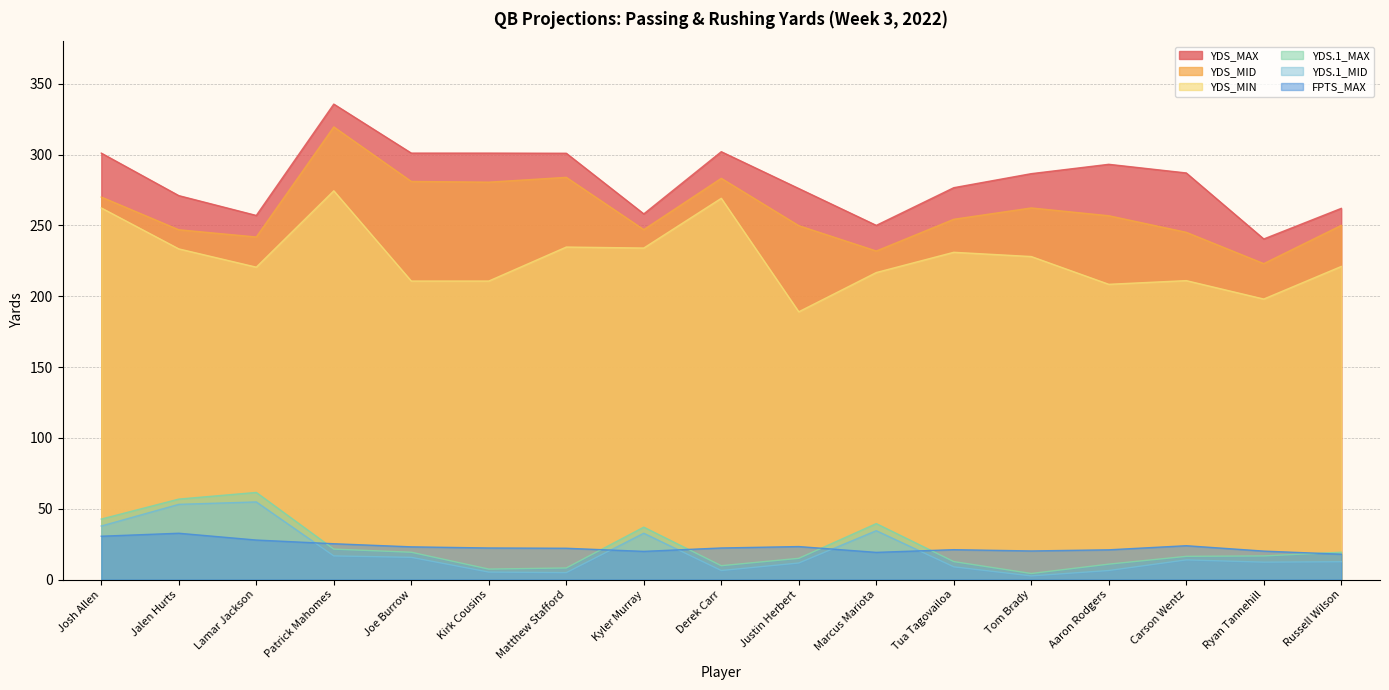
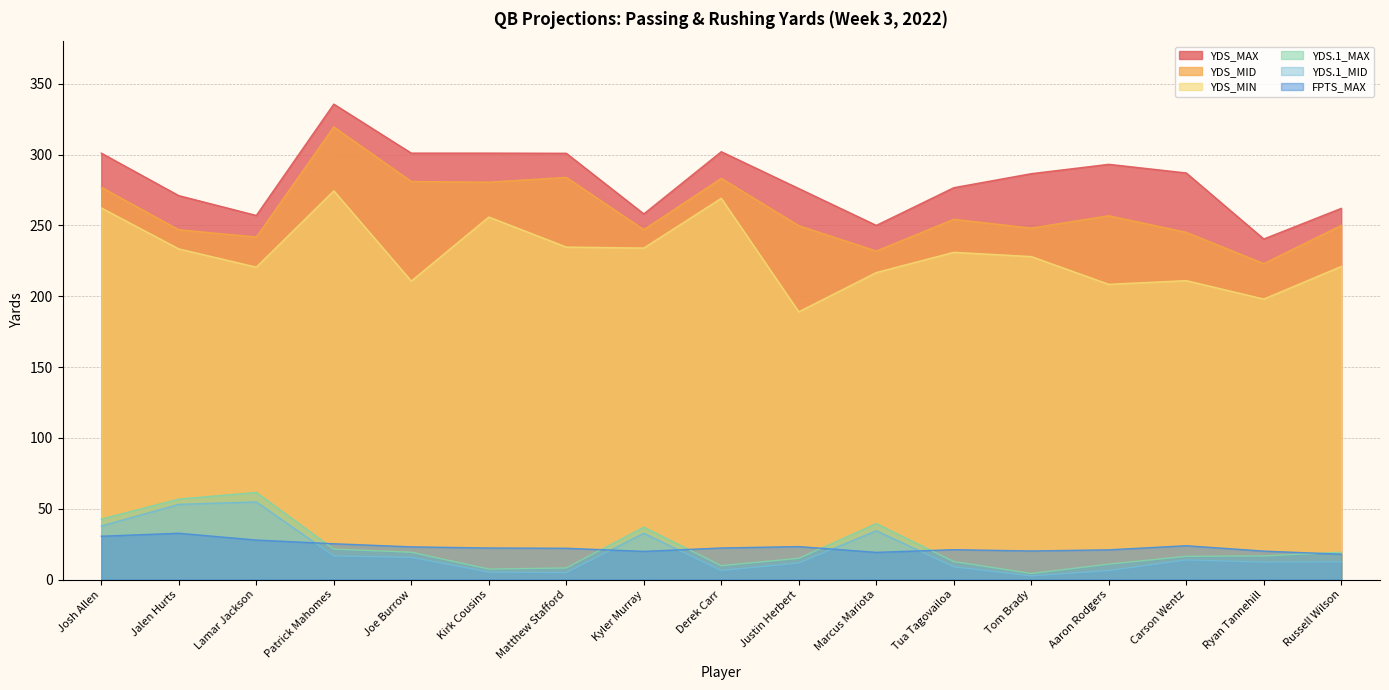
YDS_MID, Josh Allen: 270 -> 277
YDS_MIN, Kirk Cousins: 211 -> 256
YDS_MID, Tom Brady: 262 -> 248
